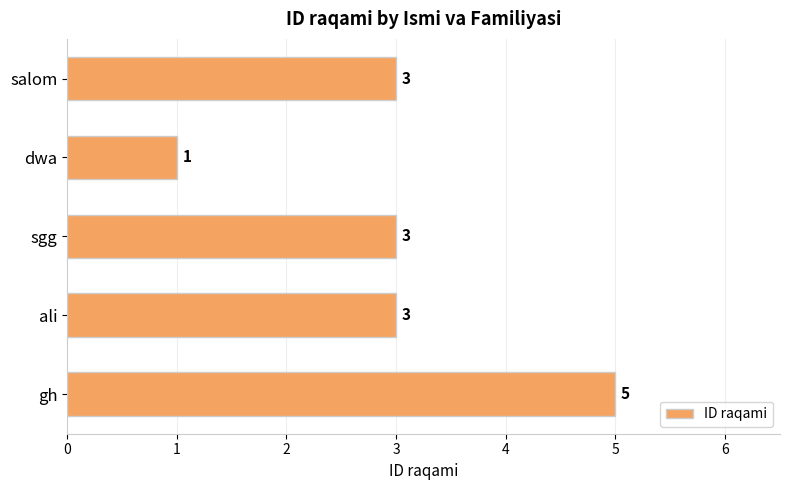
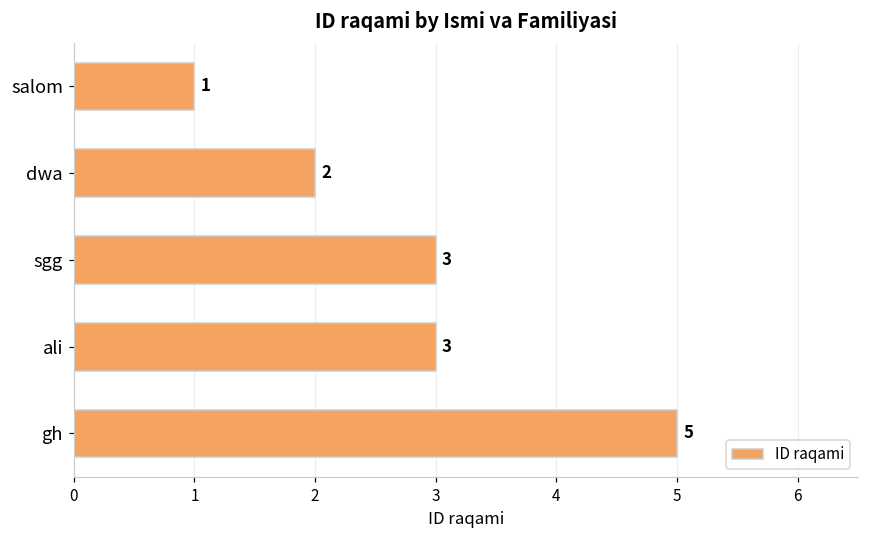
salom: 3 -> 1
dwa: 1 -> 2
